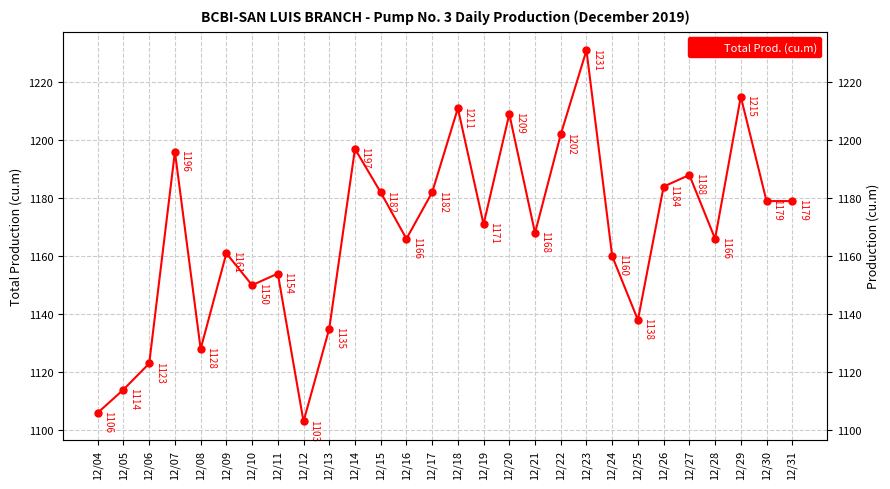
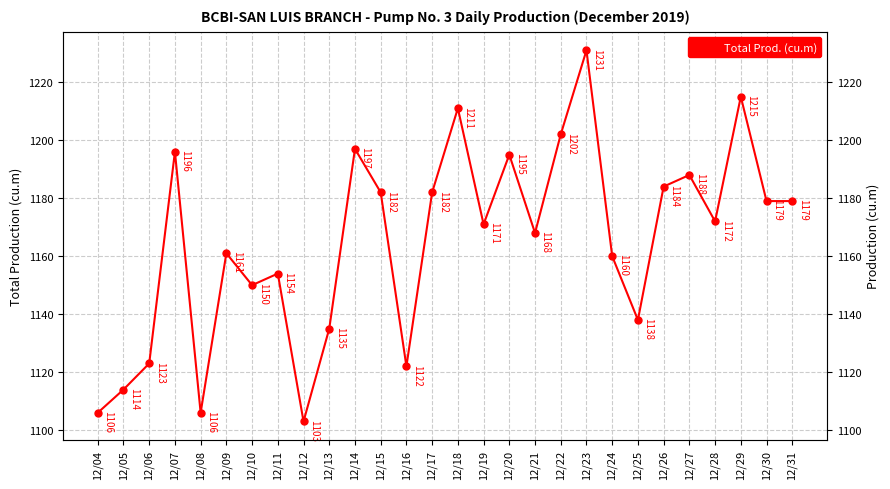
12/08: 1128 -> 1106
12/16: 1166 -> 1122
12/20: 1209 -> 1195
12/28: 1166 -> 1172
